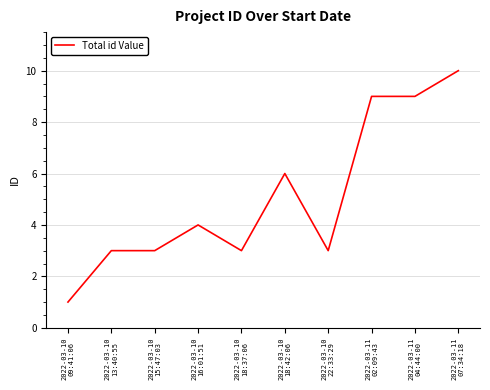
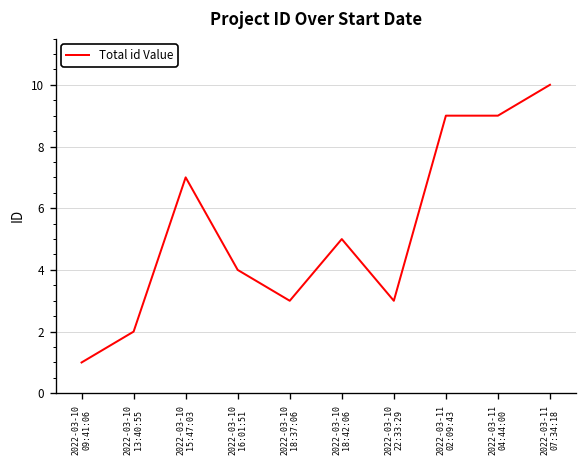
2022-03-10 13:40:55: 3 -> 2
2022-03-10 15:47:03: 3 -> 7
2022-03-10 18:42:06: 6 -> 5
